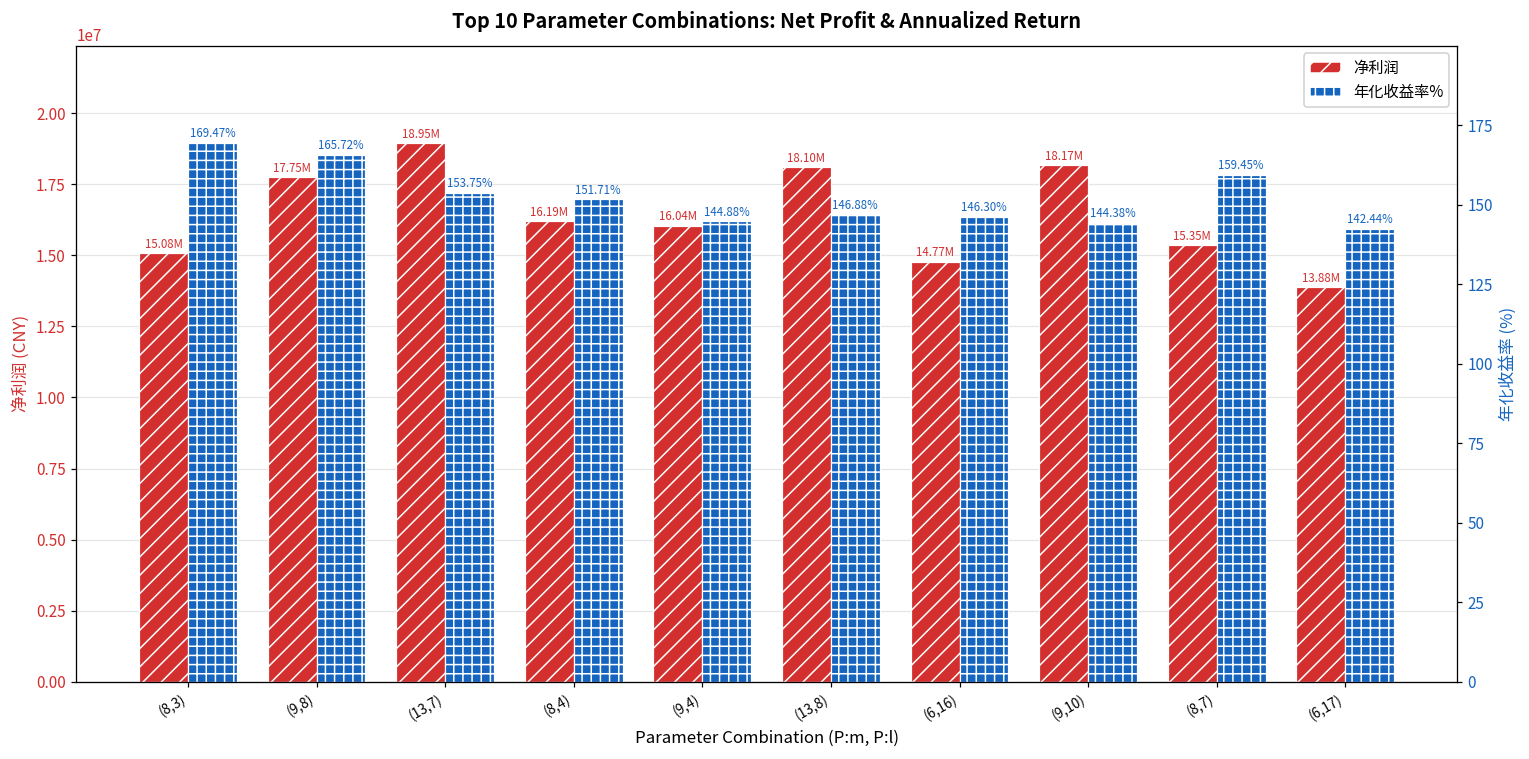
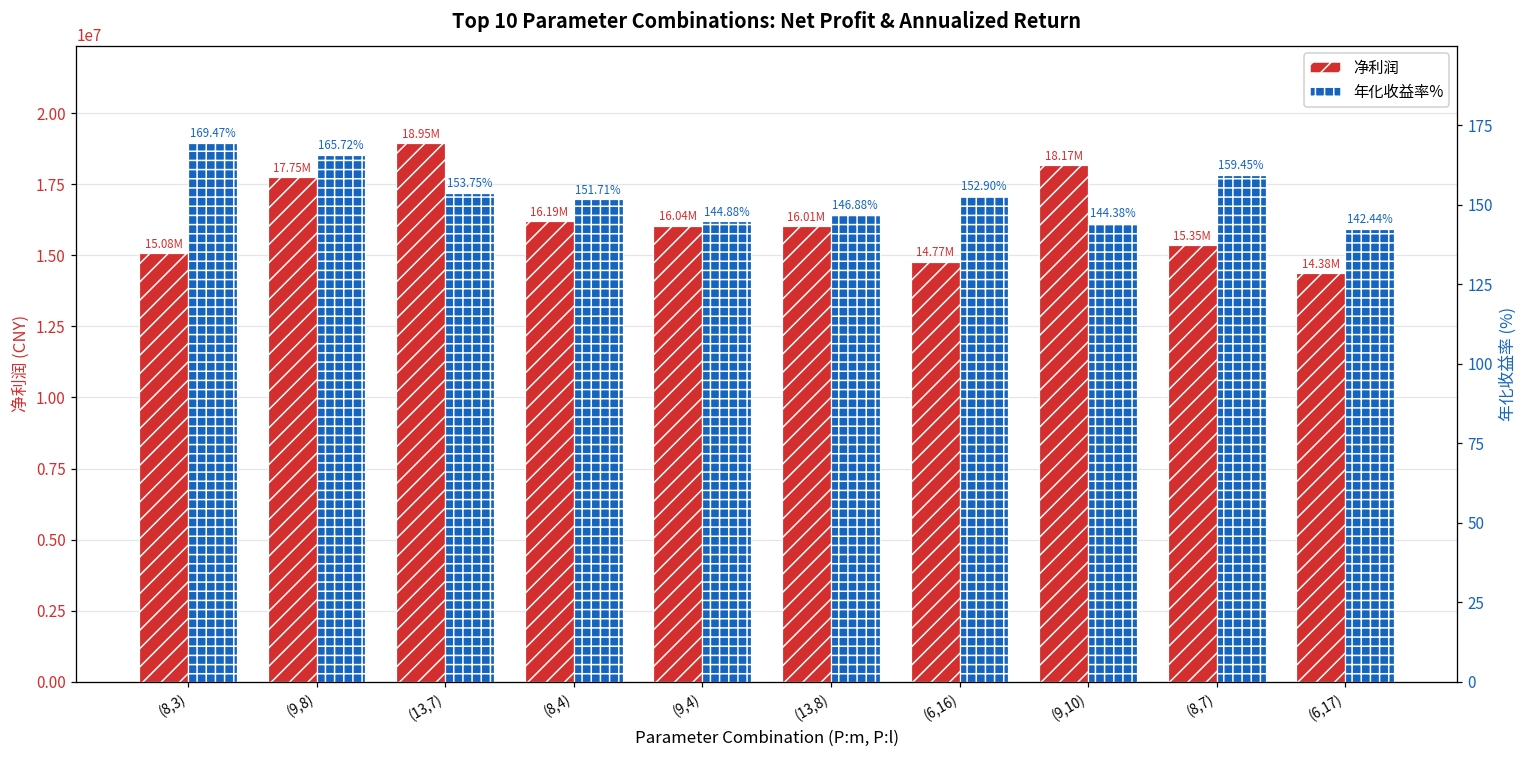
净利润, (13,8): 18.10M -> 16.01M
净利润, (6,17): 13.88M -> 14.38M
年化收益率%, (6,16): 146.30% -> 152.90%
